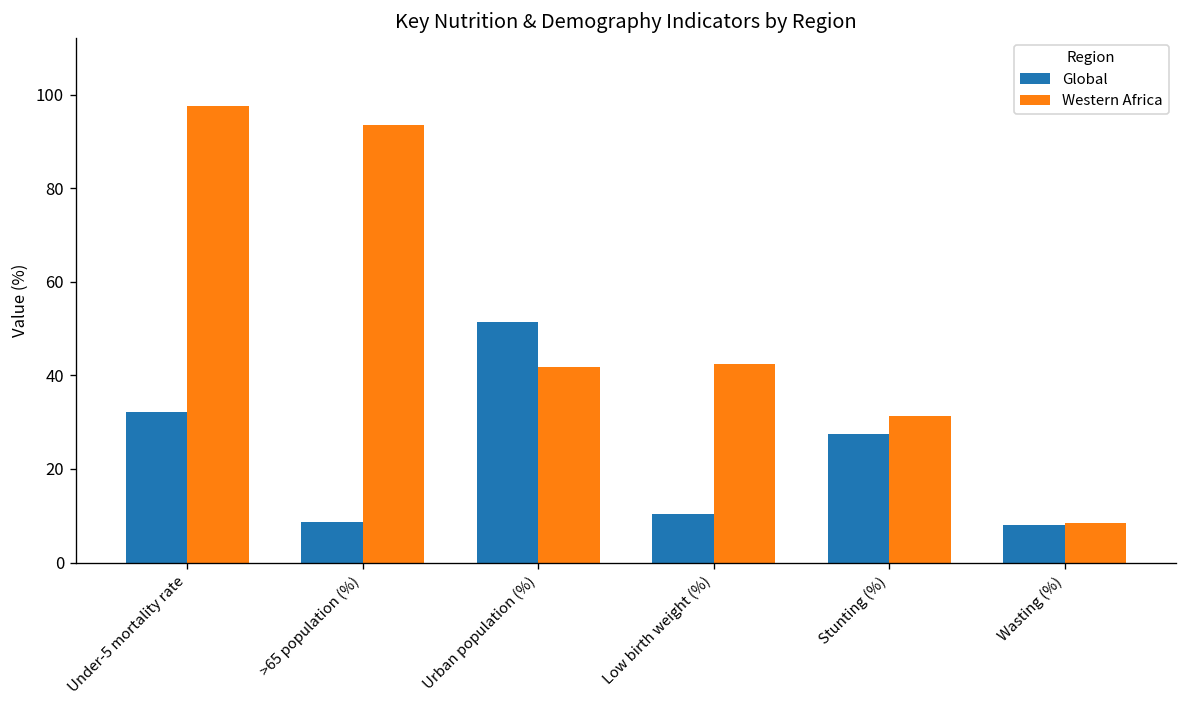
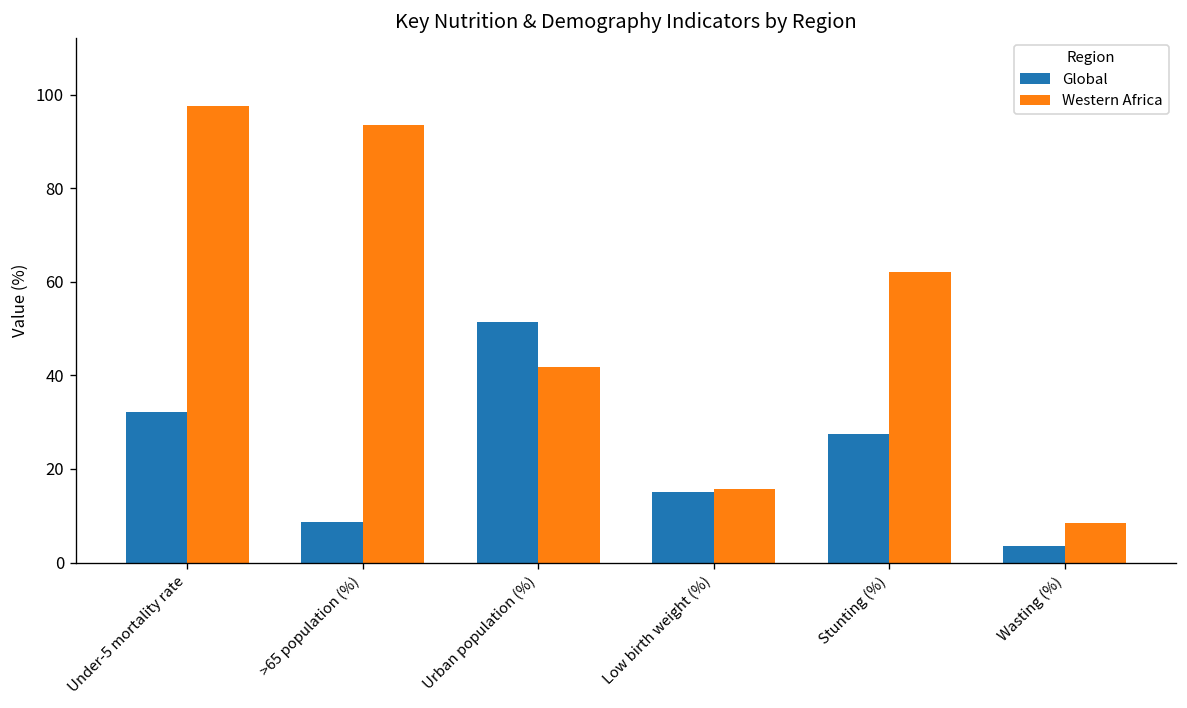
Global, Low birth weight (%): 10 -> 15
Western Africa, Low birth weight (%): 42 -> 16
Western Africa, Stunting (%): 31 -> 62
Global, Wasting (%): 8 -> 4
